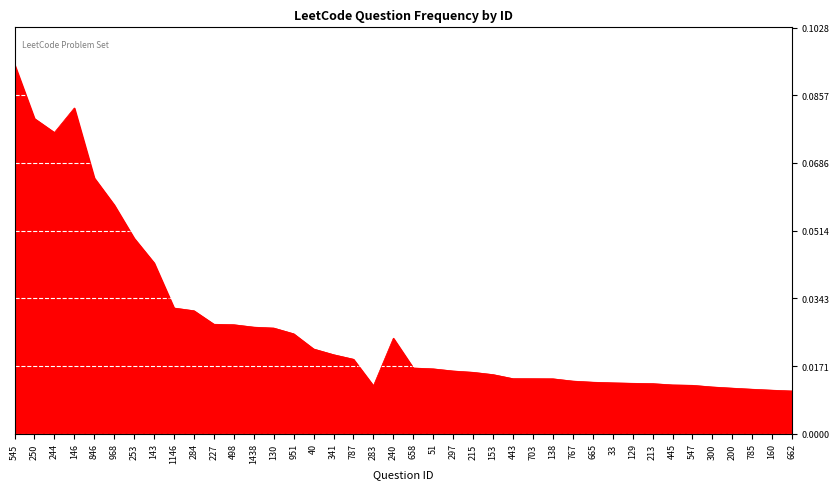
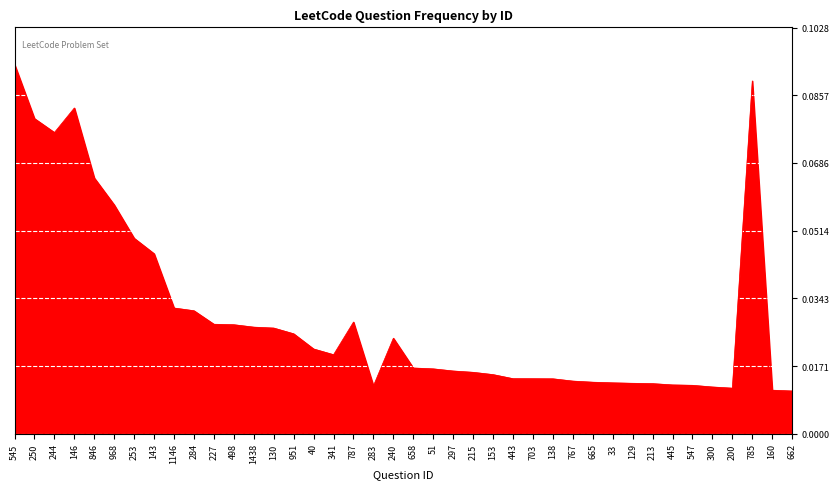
143: 0.043 -> 0.046
787: 0.019 -> 0.028
785: 0.011 -> 0.089
